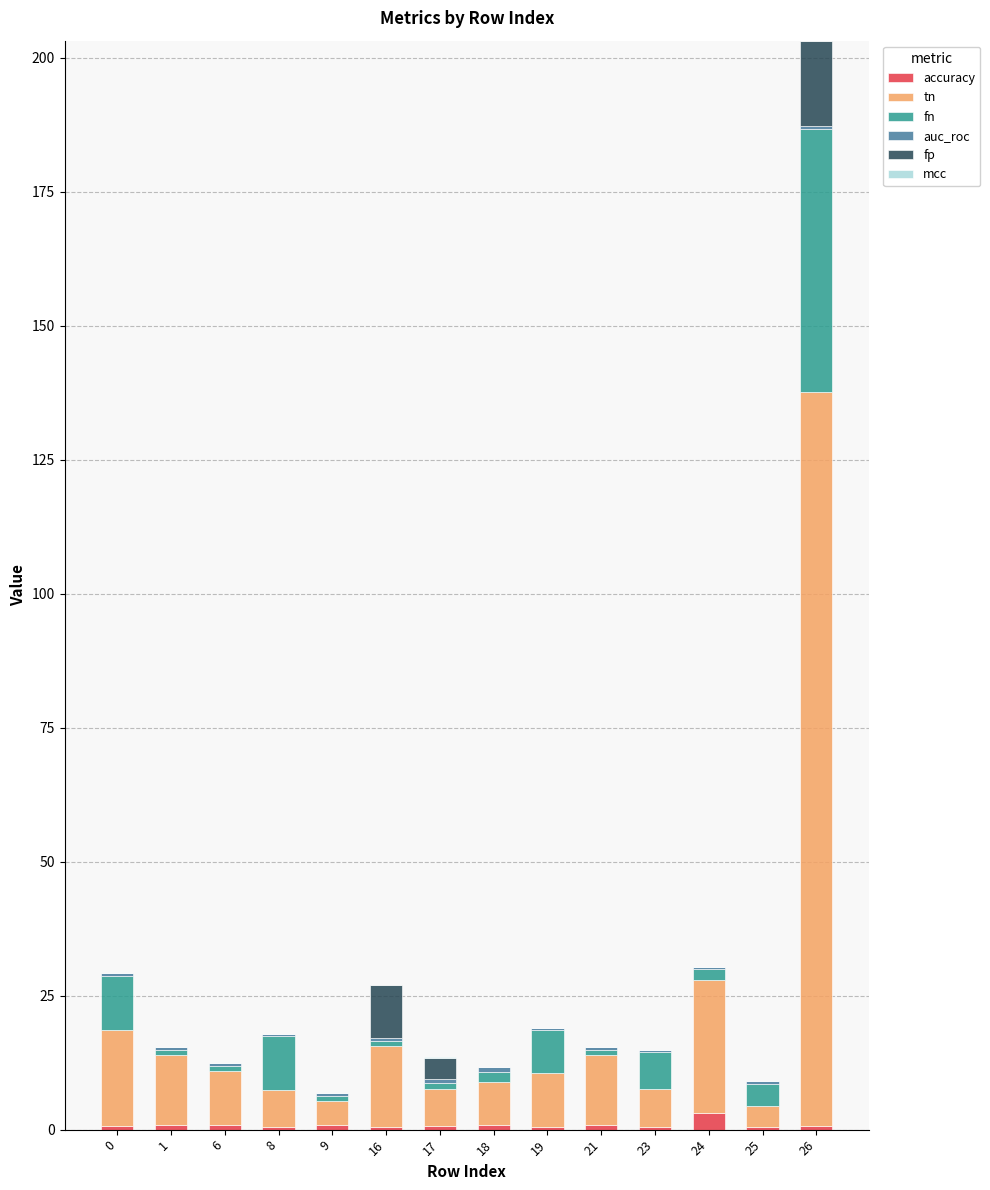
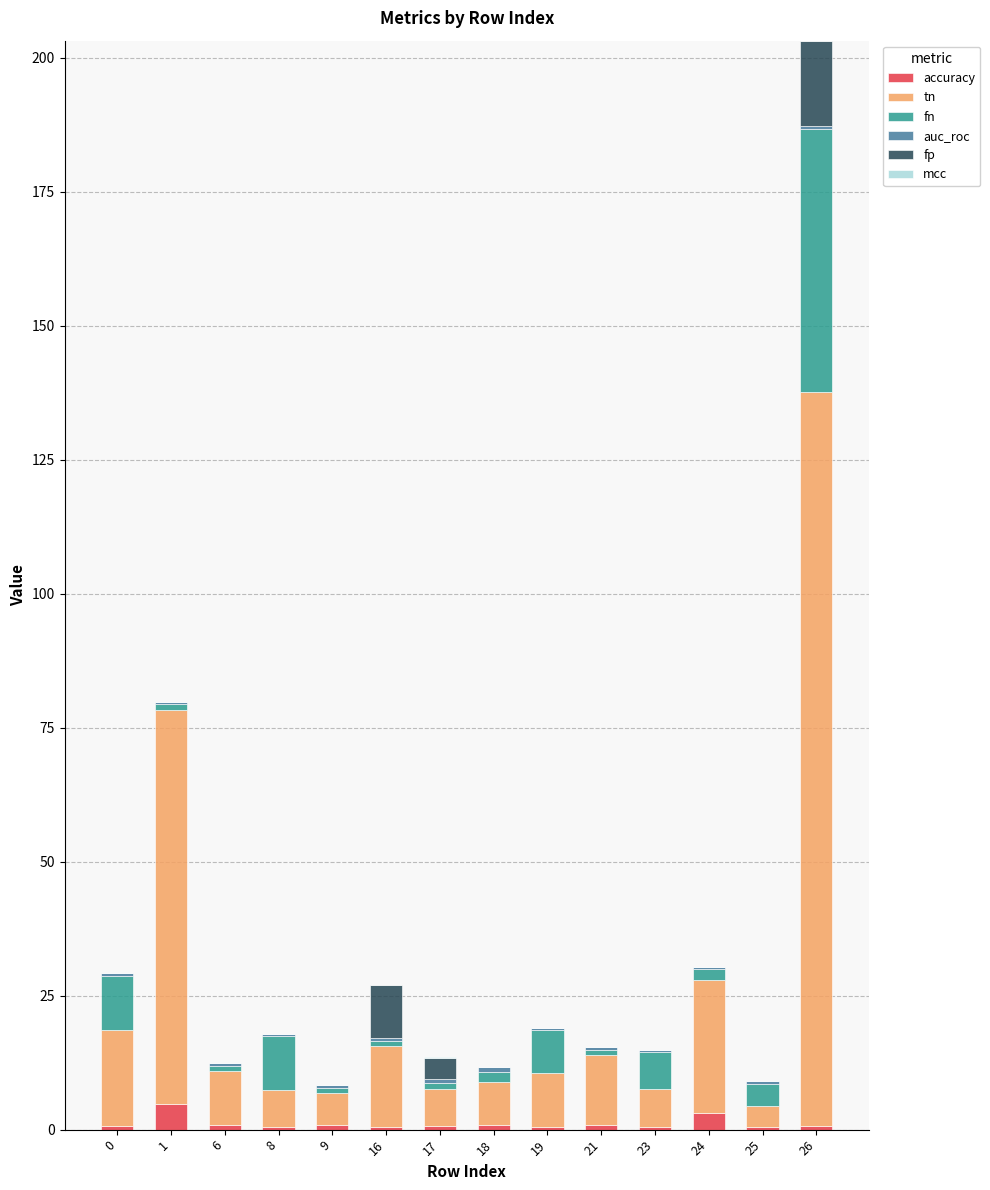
accuracy, 1: 1 -> 5
tn, 1: 13 -> 74
tn, 9: 4 -> 6
